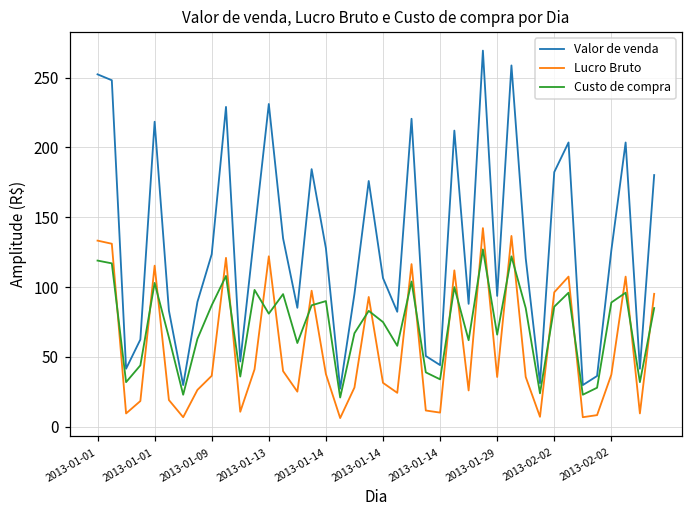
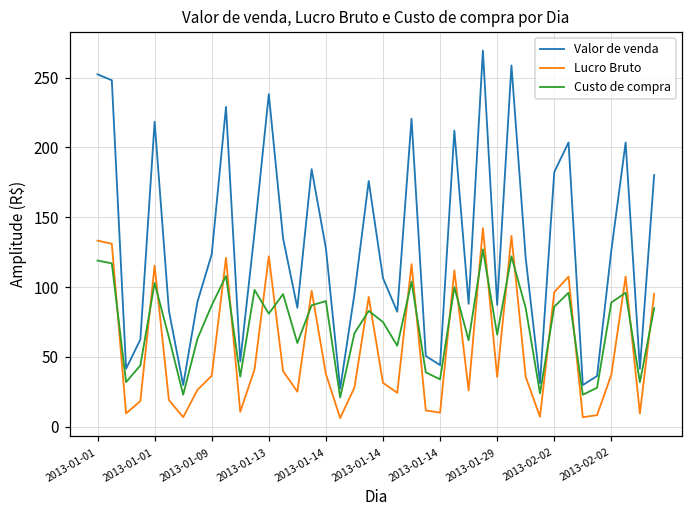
Valor de venda, 2013-01-13: 231 -> 238
Valor de venda, 2013-01-29: 94 -> 87
